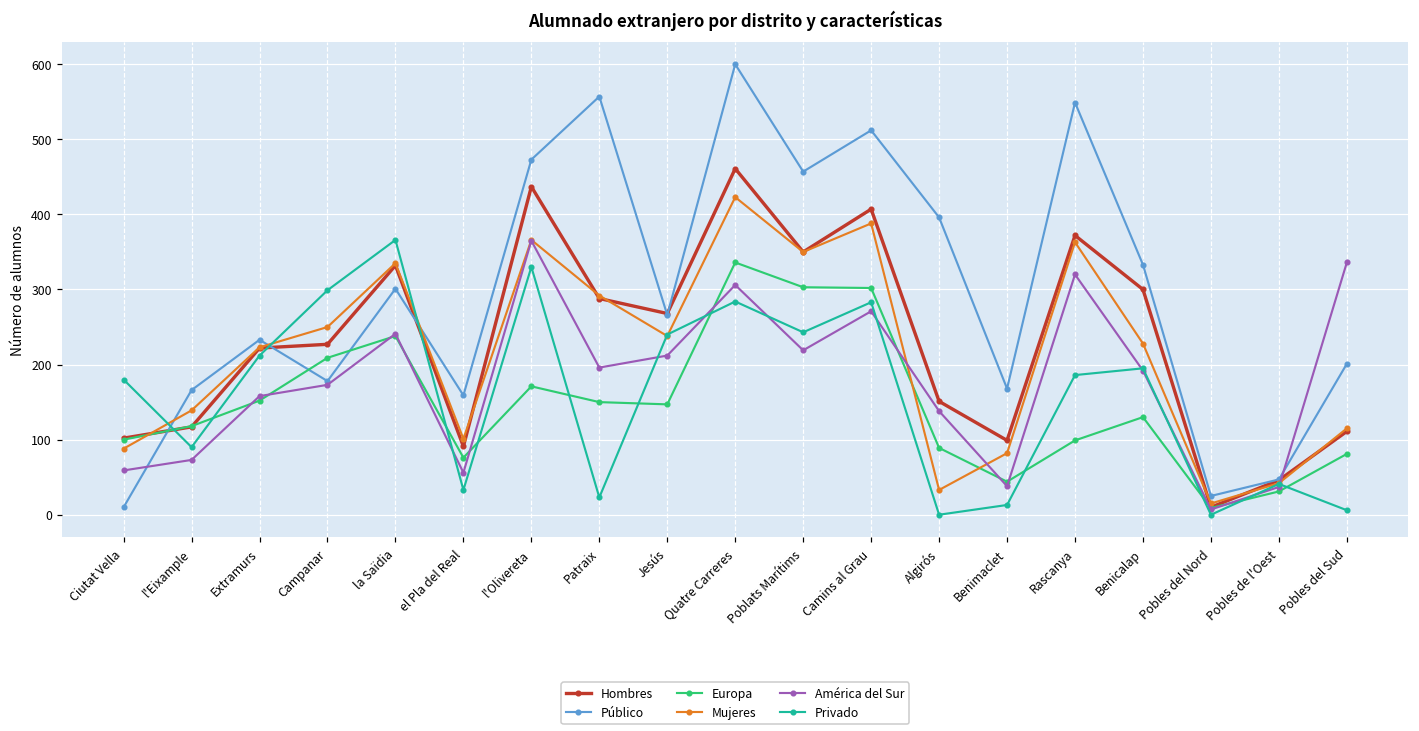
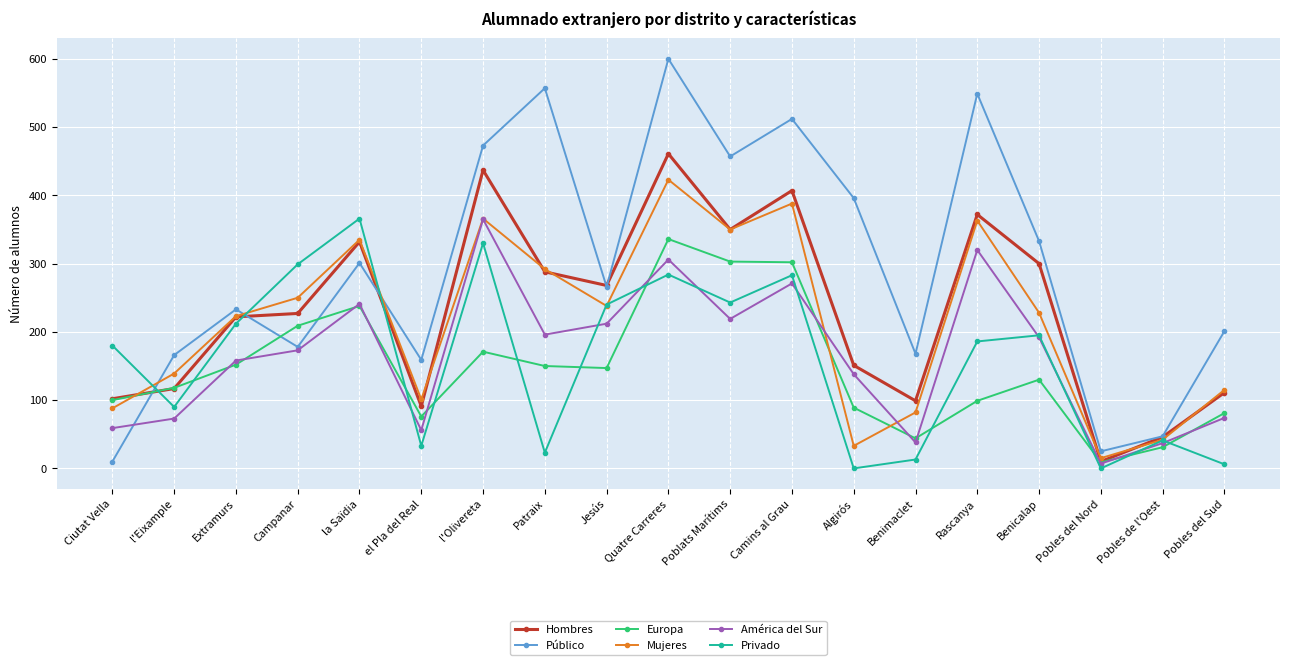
América del Sur, Pobles del Sud: 340 -> 70
